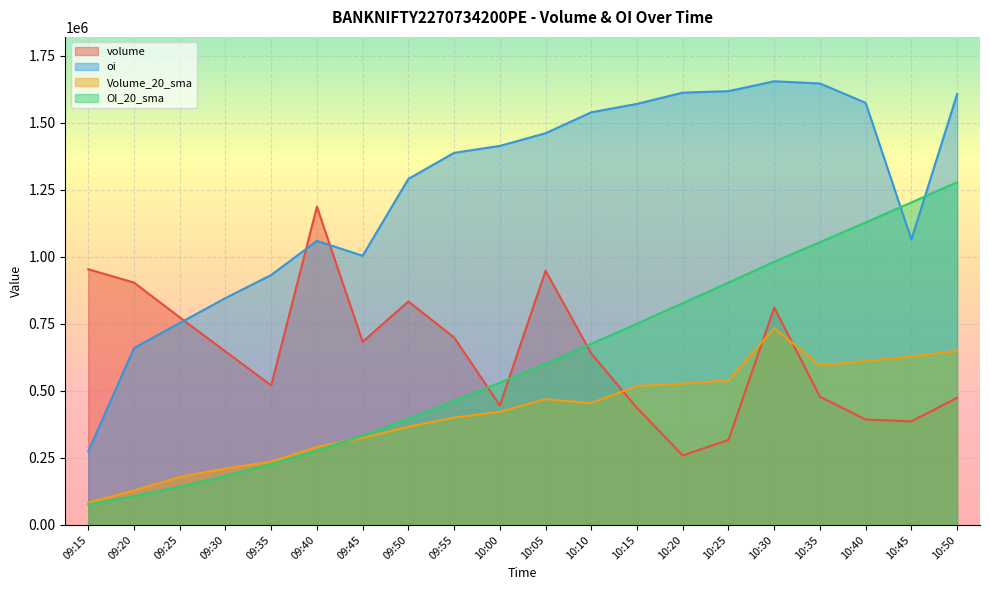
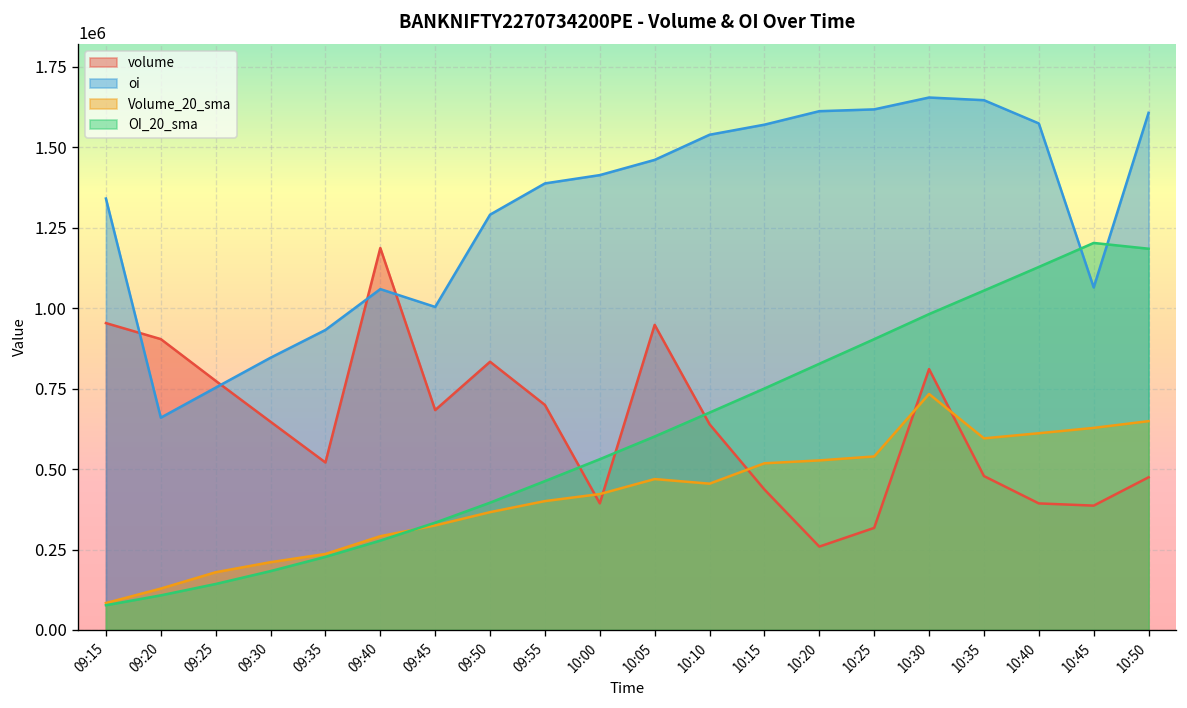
oi, 09:15: 270000 -> 1340000
volume, 10:00: 450000 -> 390000
OI_20_sma, 10:50: 1280000 -> 1180000
